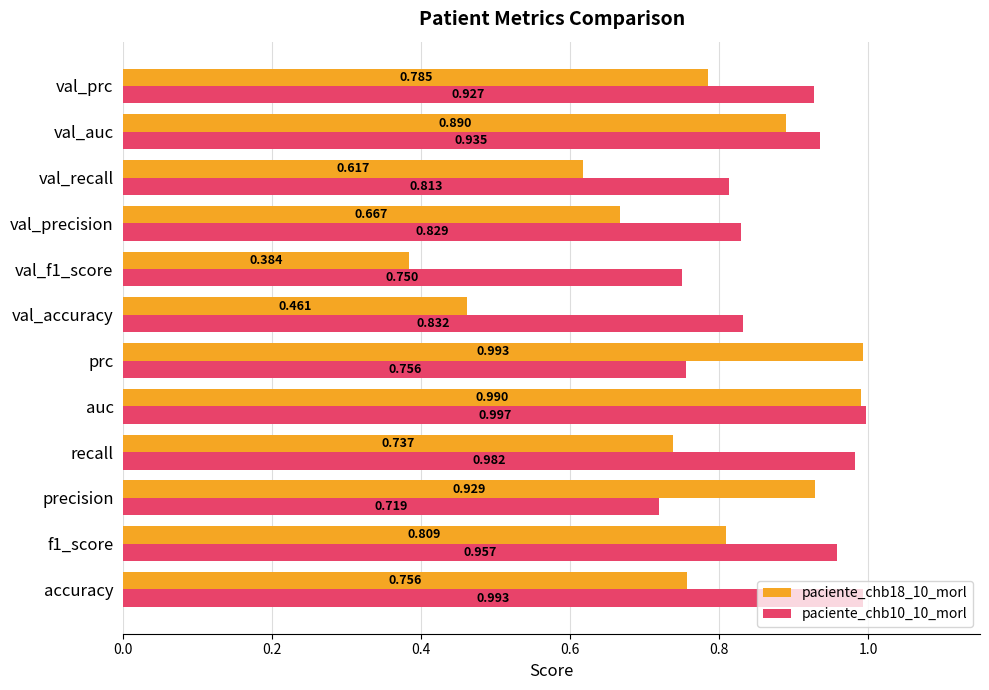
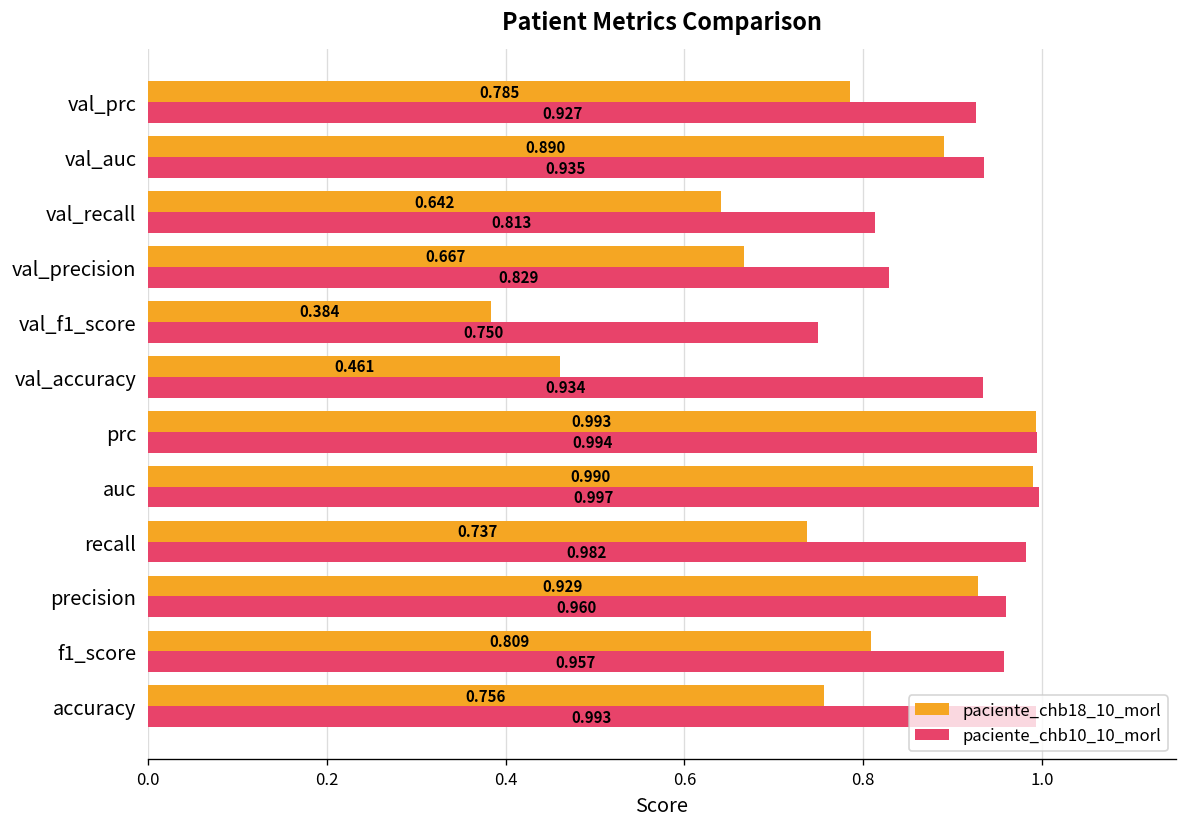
paciente_chb18_10_morl, val_recall: 0.617 -> 0.642
paciente_chb10_10_morl, val_accuracy: 0.832 -> 0.934
paciente_chb10_10_morl, prc: 0.756 -> 0.994
paciente_chb10_10_morl, precision: 0.719 -> 0.960
